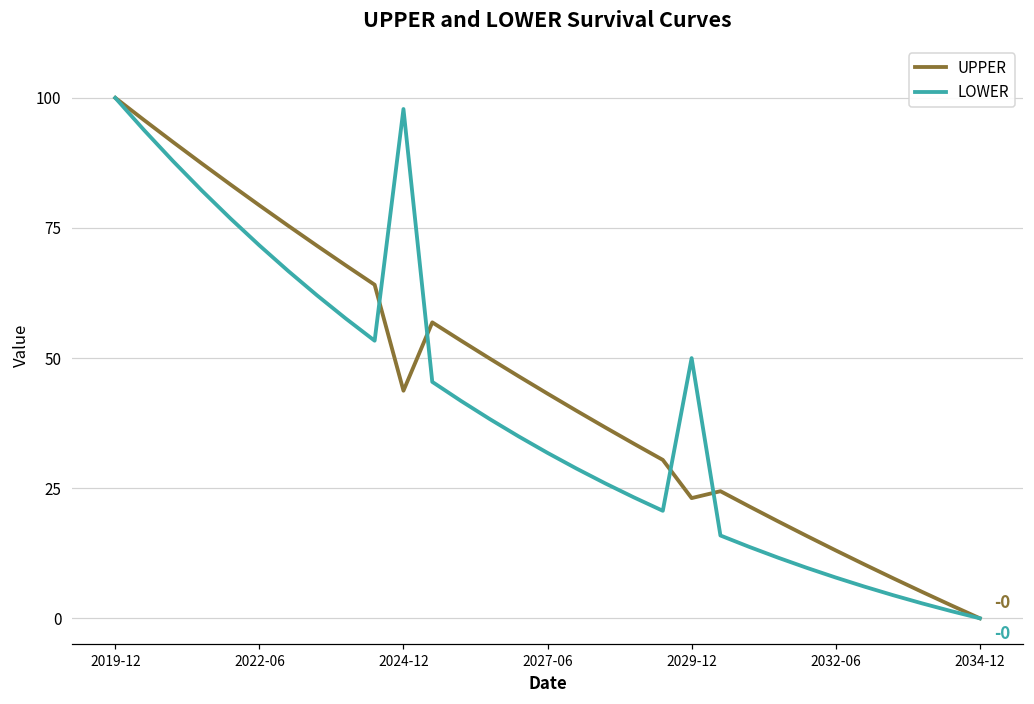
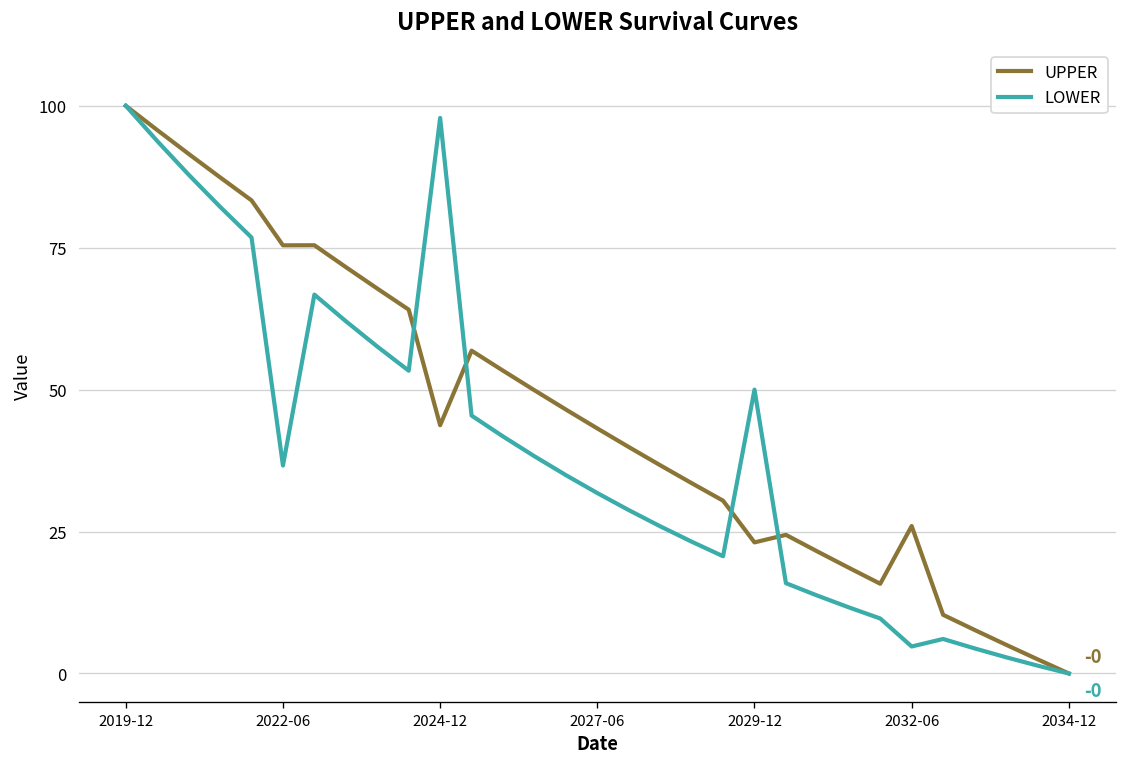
UPPER, 2022-06: 79 -> 75
LOWER, 2022-06: 72 -> 37
UPPER, 2032-06: 13 -> 26
LOWER, 2032-06: 8 -> 5
